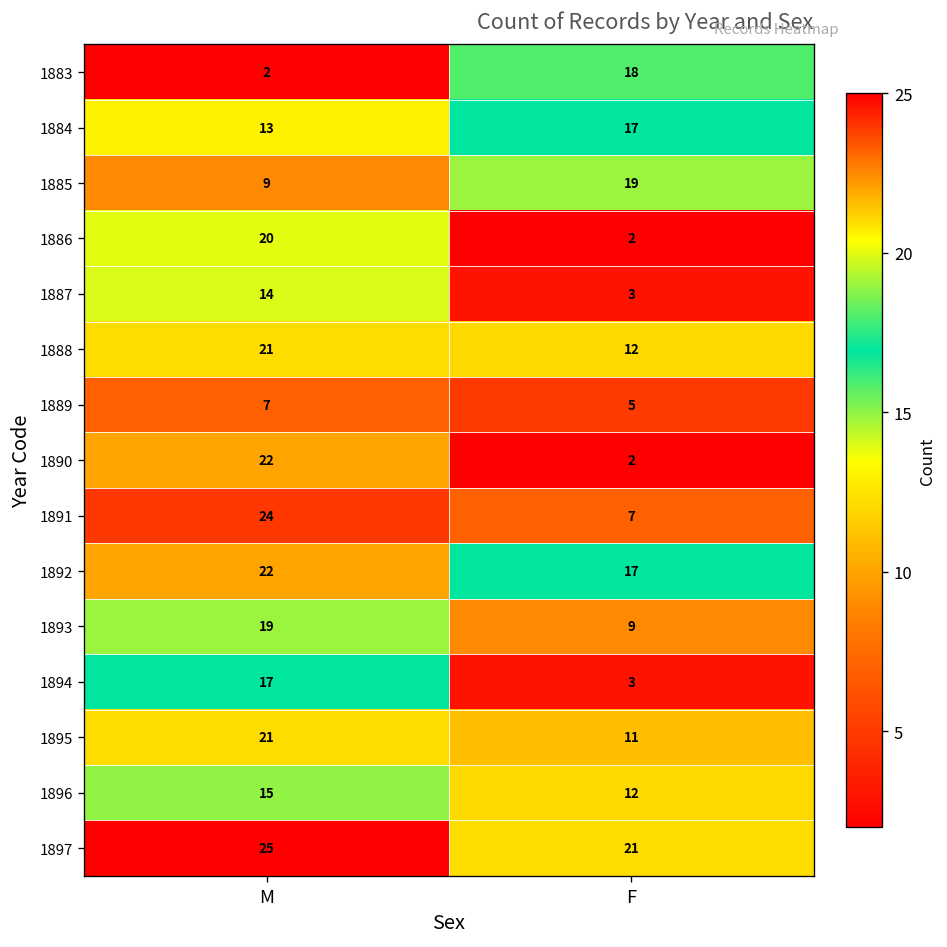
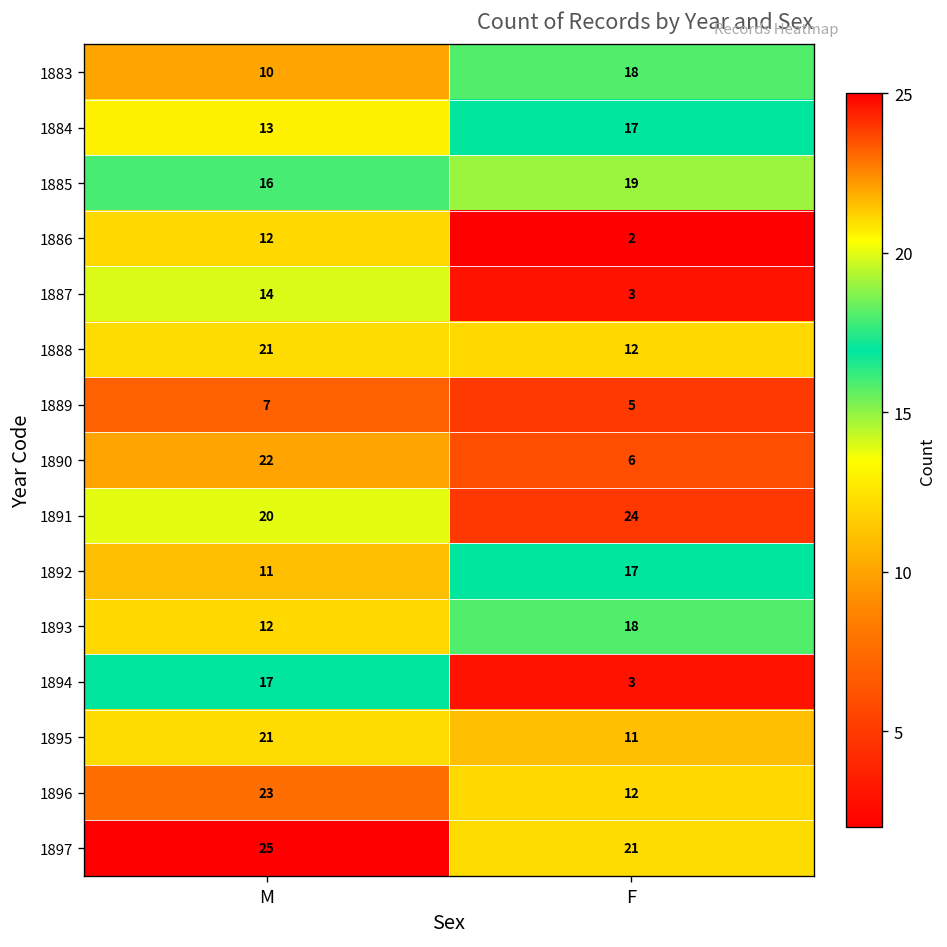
1883, M: 2 -> 10
1885, M: 9 -> 16
1886, M: 20 -> 12
1890, F: 2 -> 6
1891, M: 24 -> 20
1891, F: 7 -> 24
1892, M: 22 -> 11
1893, M: 19 -> 12
1893, F: 9 -> 18
1896, M: 15 -> 23
